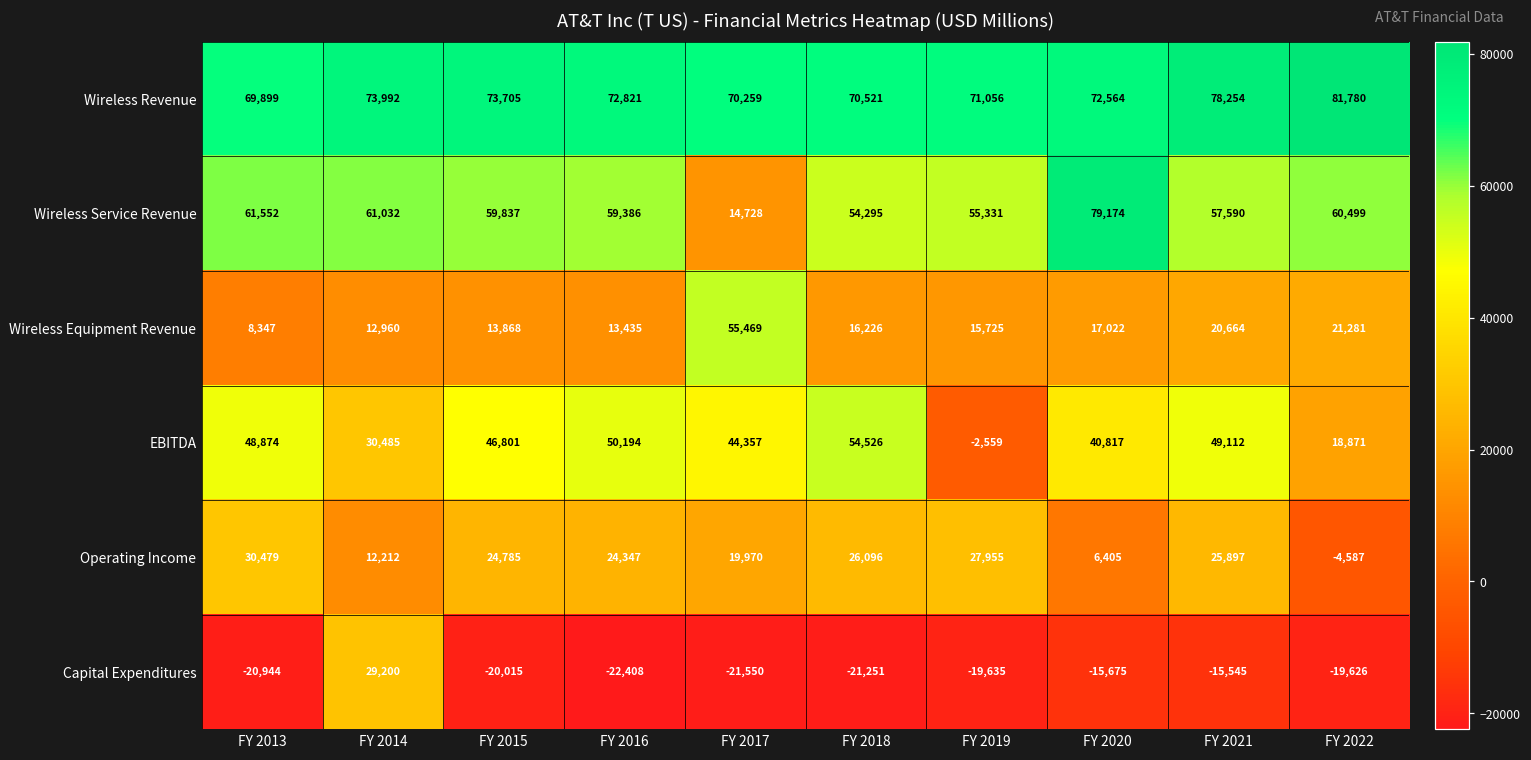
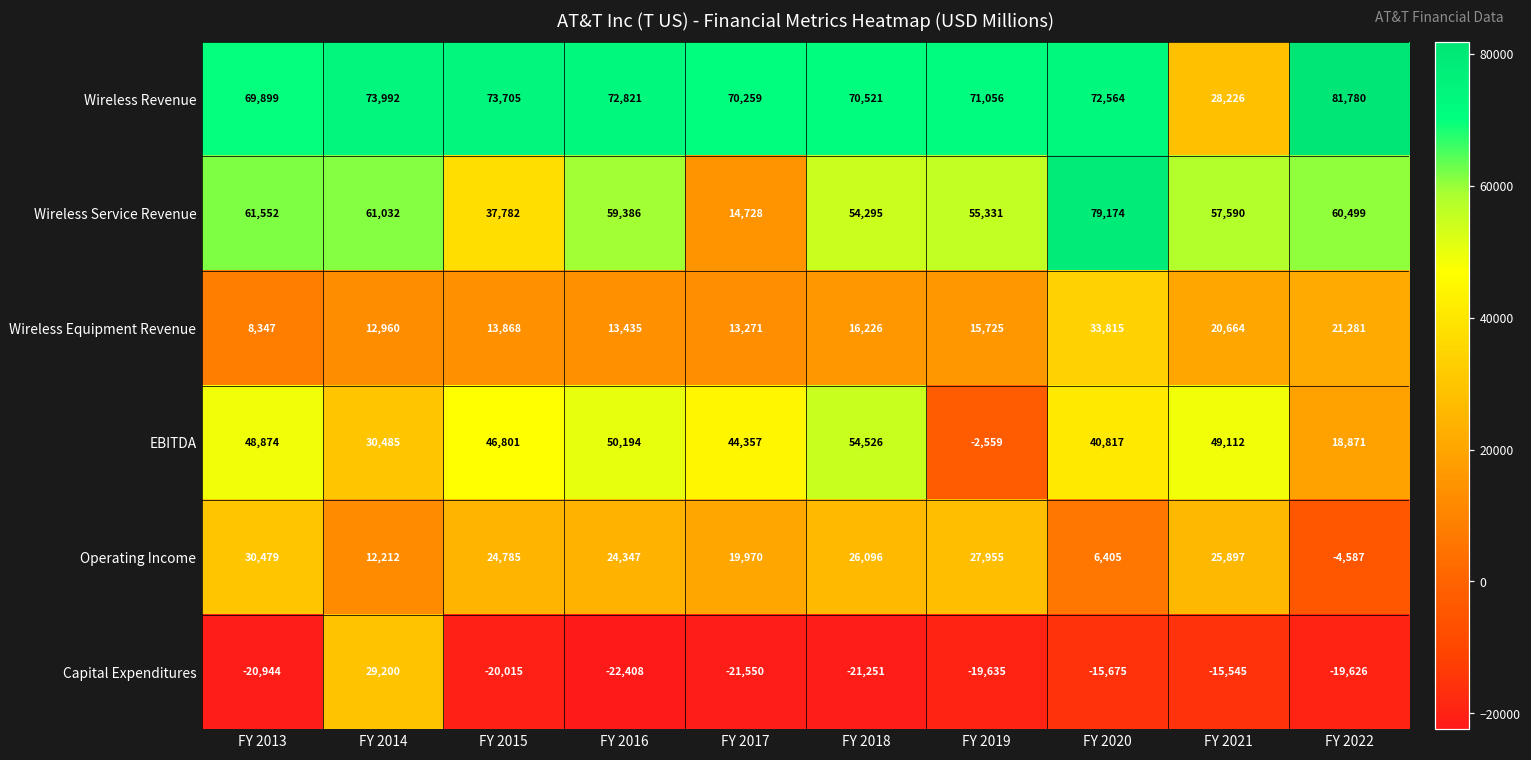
Wireless Revenue, FY 2021: 78,254 -> 28,226
Wireless Service Revenue, FY 2015: 59,837 -> 37,782
Wireless Equipment Revenue, FY 2017: 55,469 -> 13,271
Wireless Equipment Revenue, FY 2020: 17,022 -> 33,815
